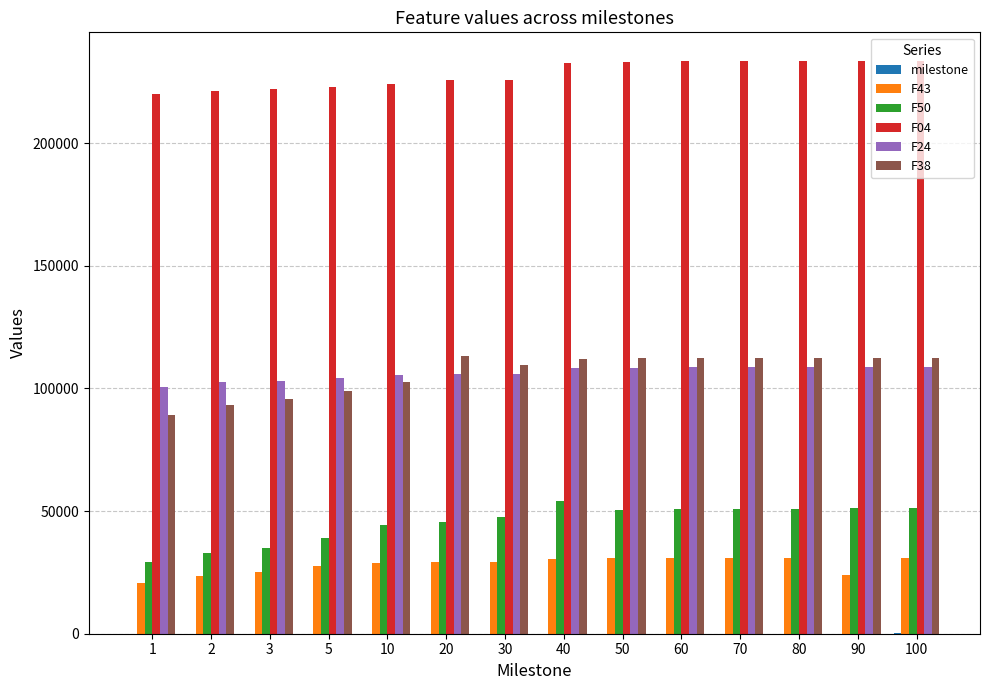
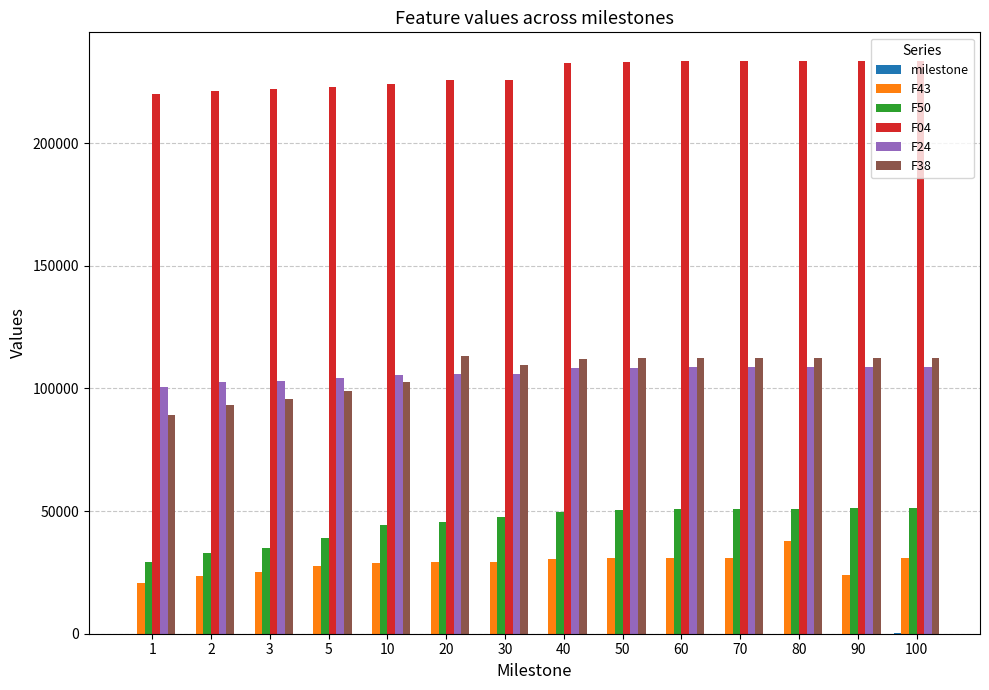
F50, 40: 54000 -> 50000
F43, 80: 31000 -> 38000
